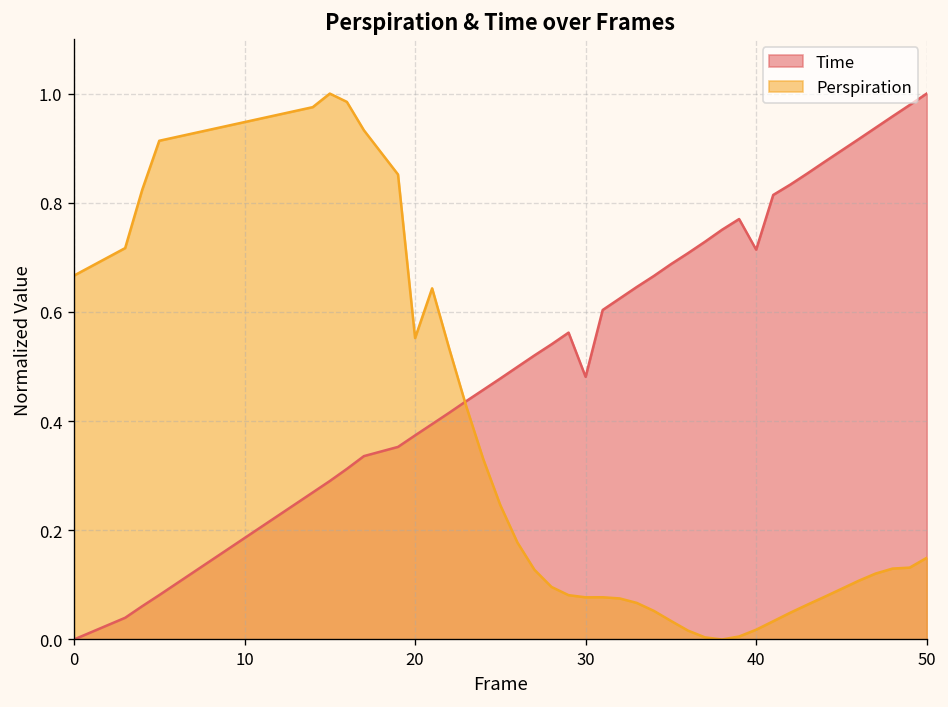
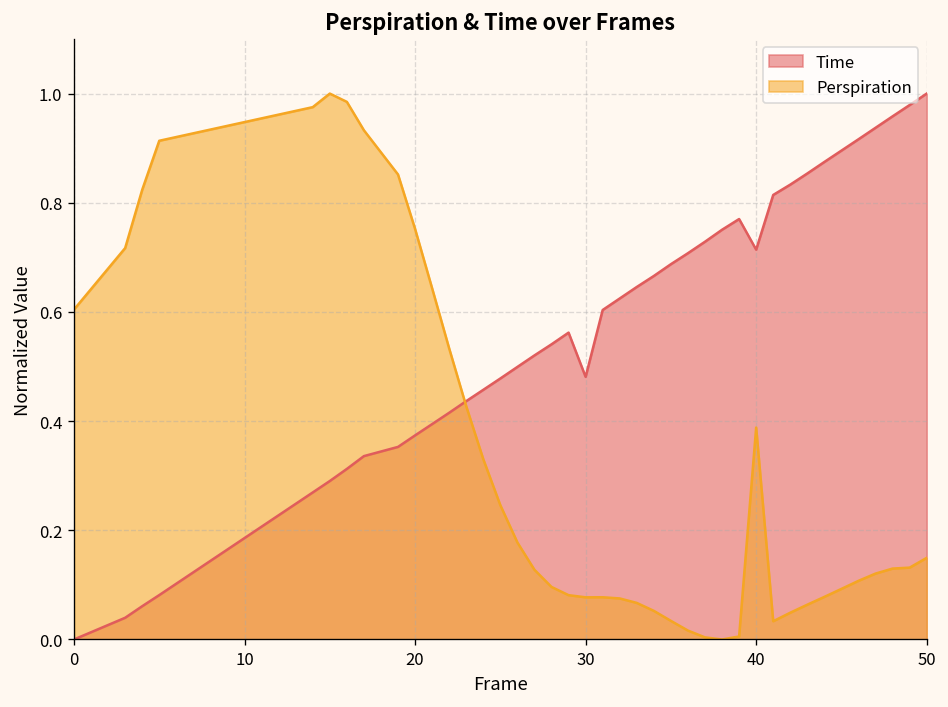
Perspiration, 0: 0.67 -> 0.60
Perspiration, 20: 0.55 -> 0.75
Perspiration, 40: 0.02 -> 0.39
